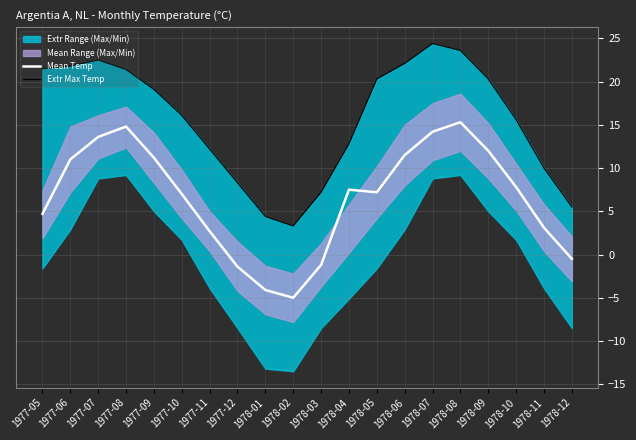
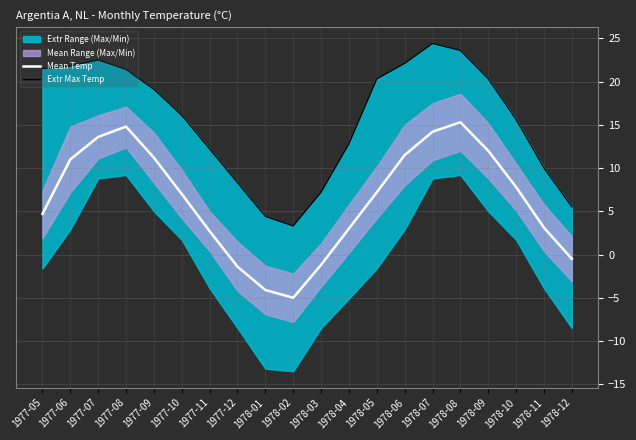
Mean Temp, 1978-04: 8 -> 3
